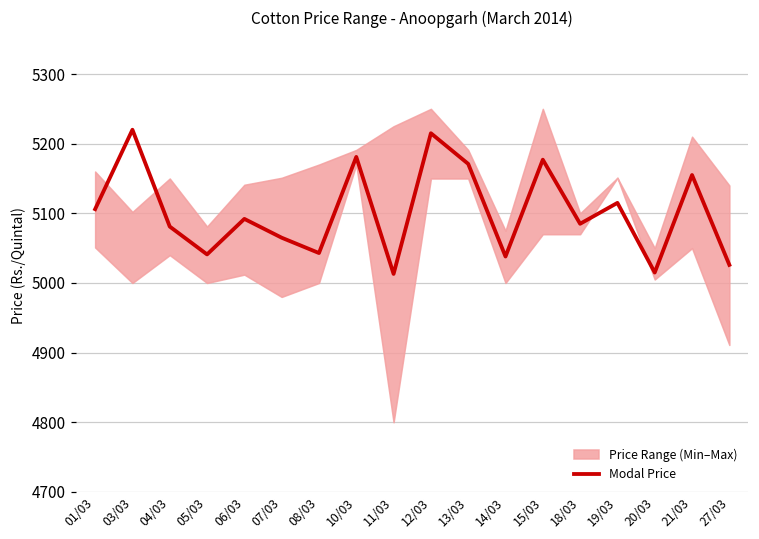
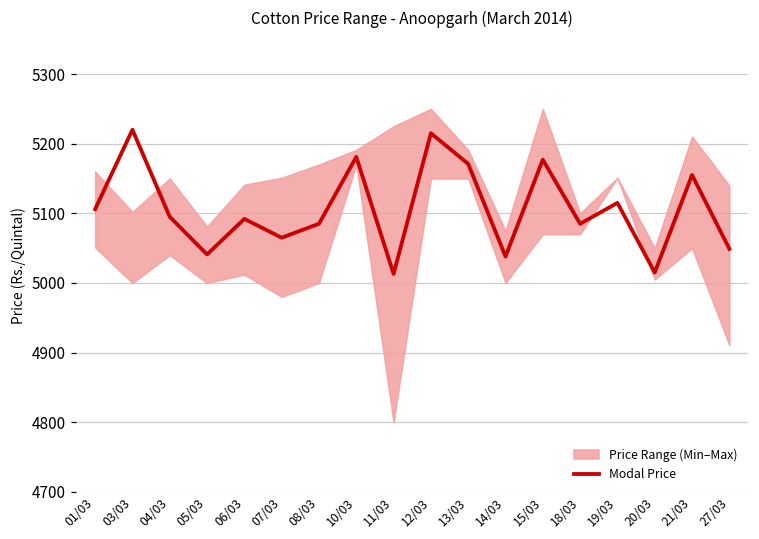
Modal Price, 04/03: 5080 -> 5100
Modal Price, 08/03: 5040 -> 5090
Modal Price, 27/03: 5030 -> 5050
